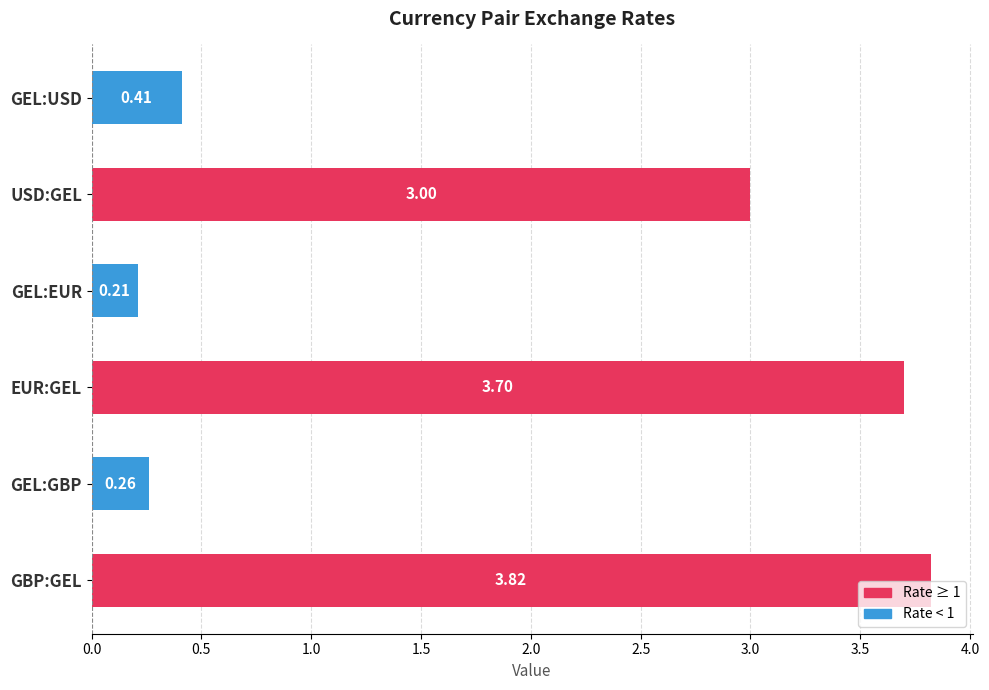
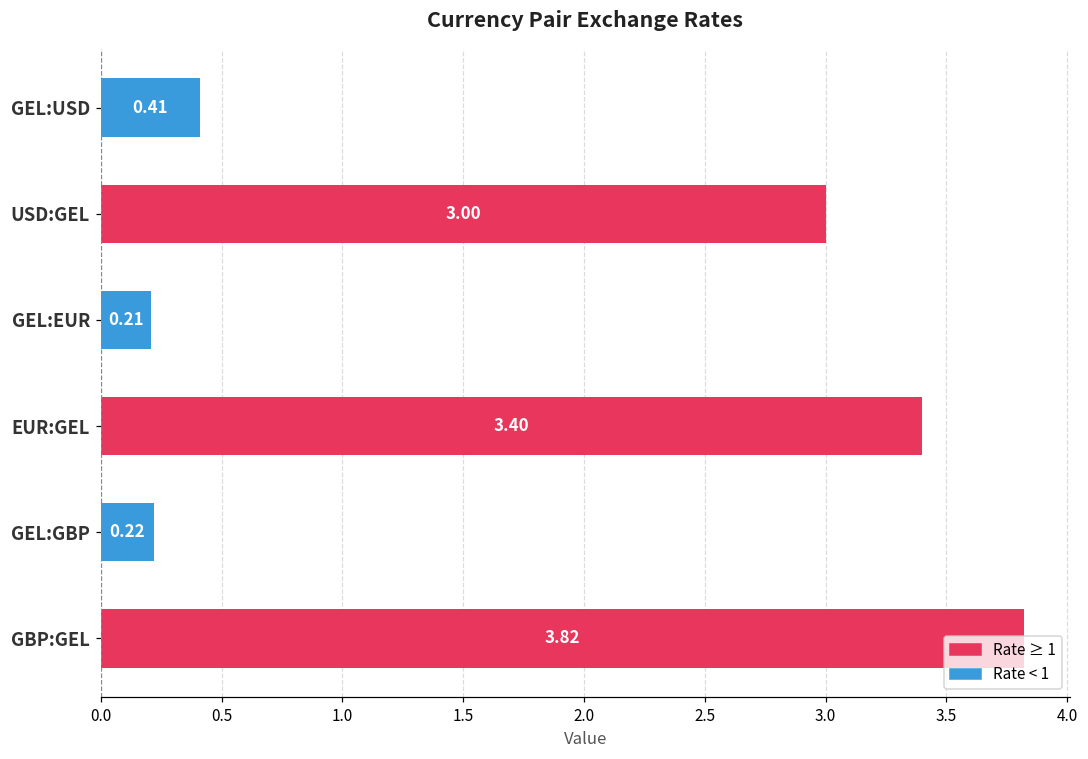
EUR:GEL: 3.70 -> 3.40
GEL:GBP: 0.26 -> 0.22
